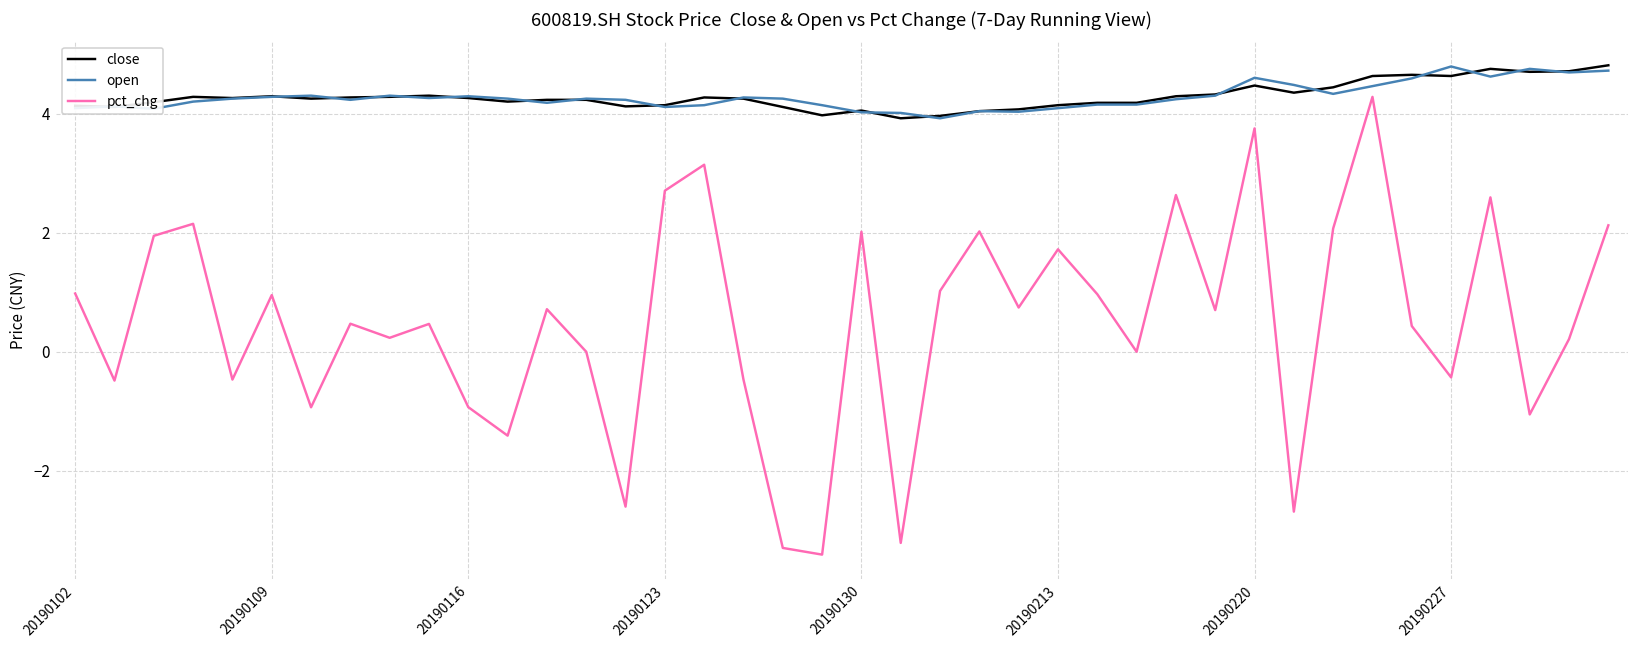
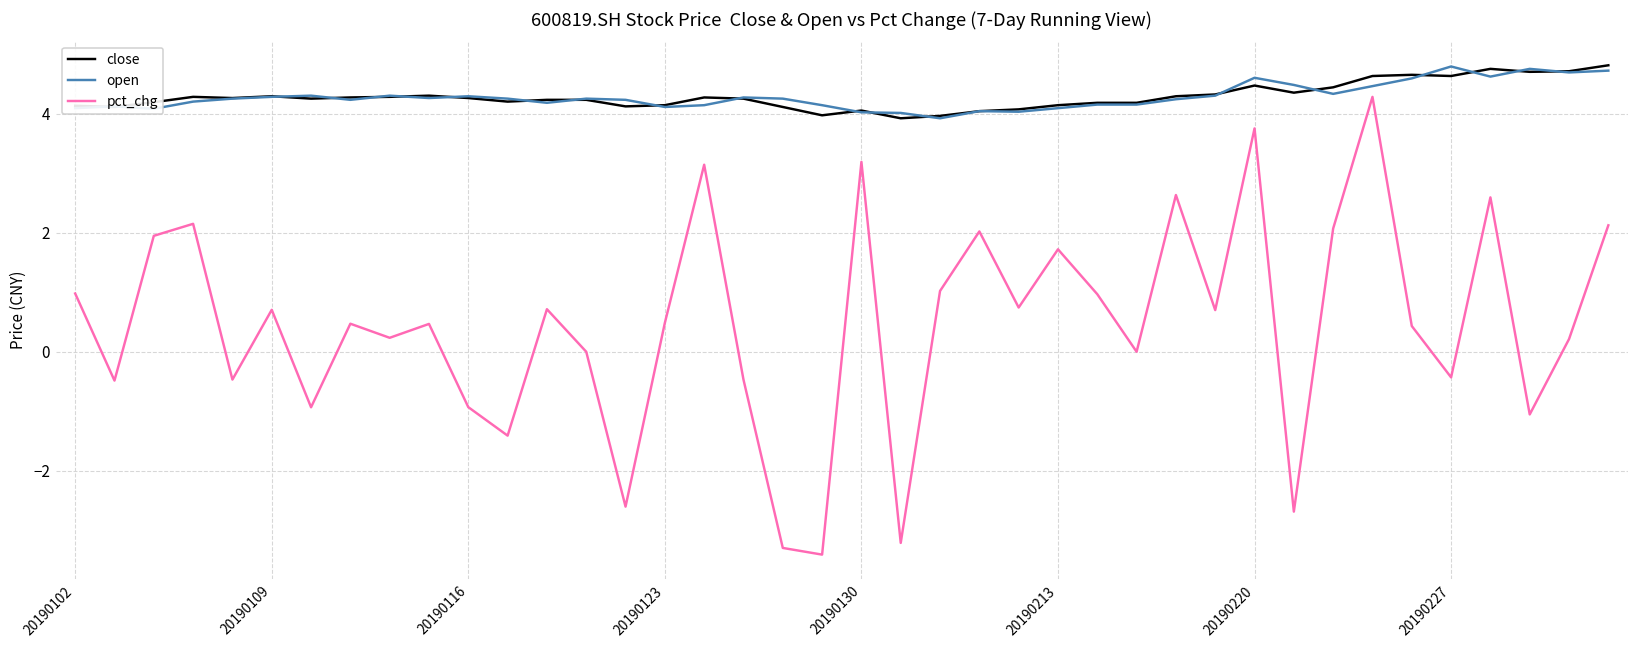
pct_chg, 20190109: 1.0 -> 0.7
pct_chg, 20190123: 2.7 -> 0.5
pct_chg, 20190130: 2.0 -> 3.2
